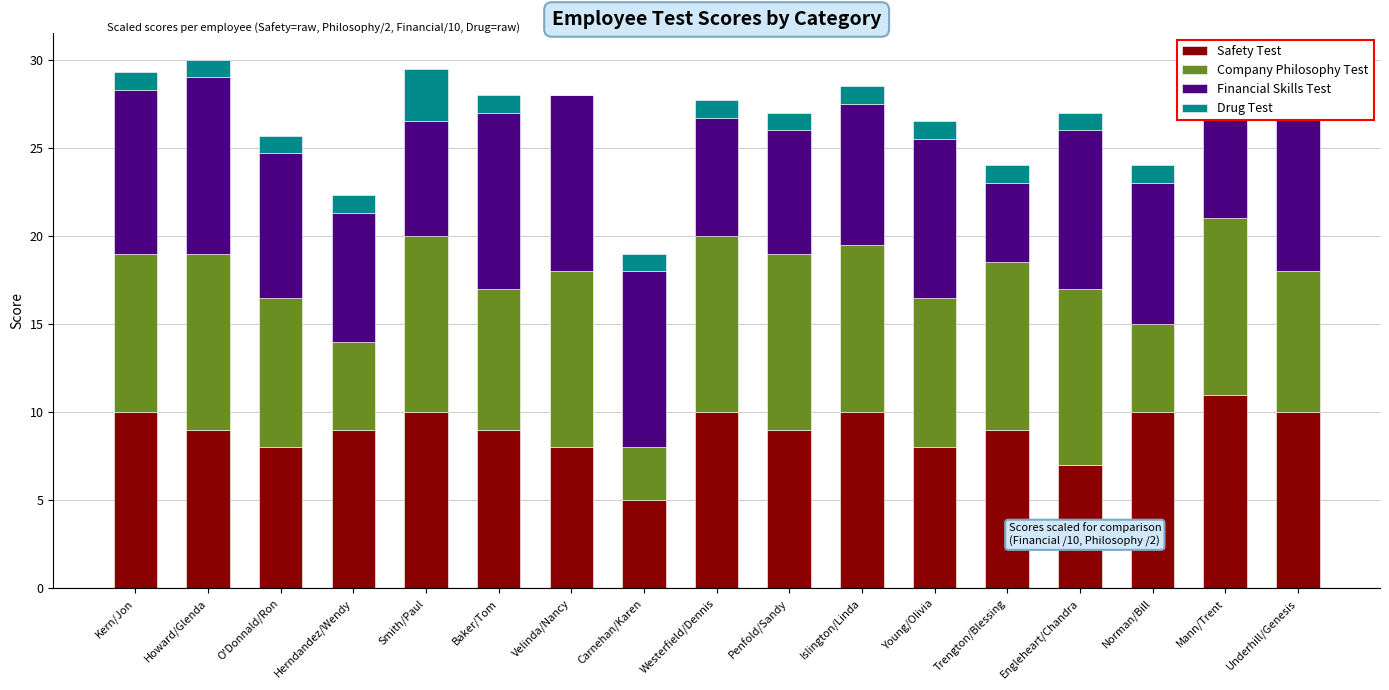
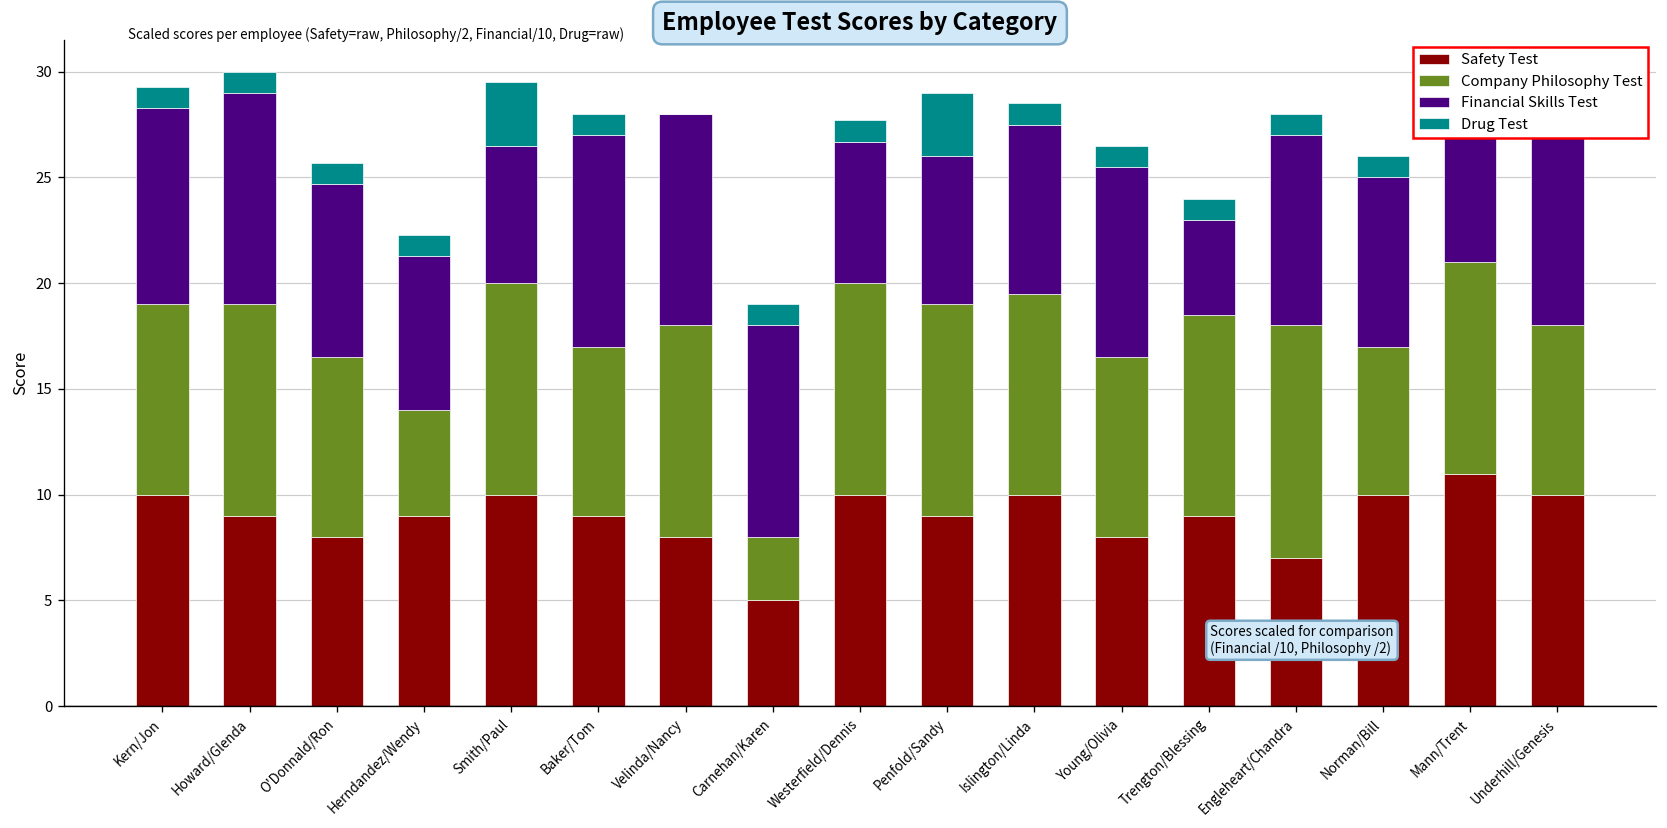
Drug Test, Penfold/Sandy: 1 -> 3
Company Philosophy Test, Engleheart/Chandra: 10.0 -> 11.0
Company Philosophy Test, Norman/Bill: 5.0 -> 7.0
